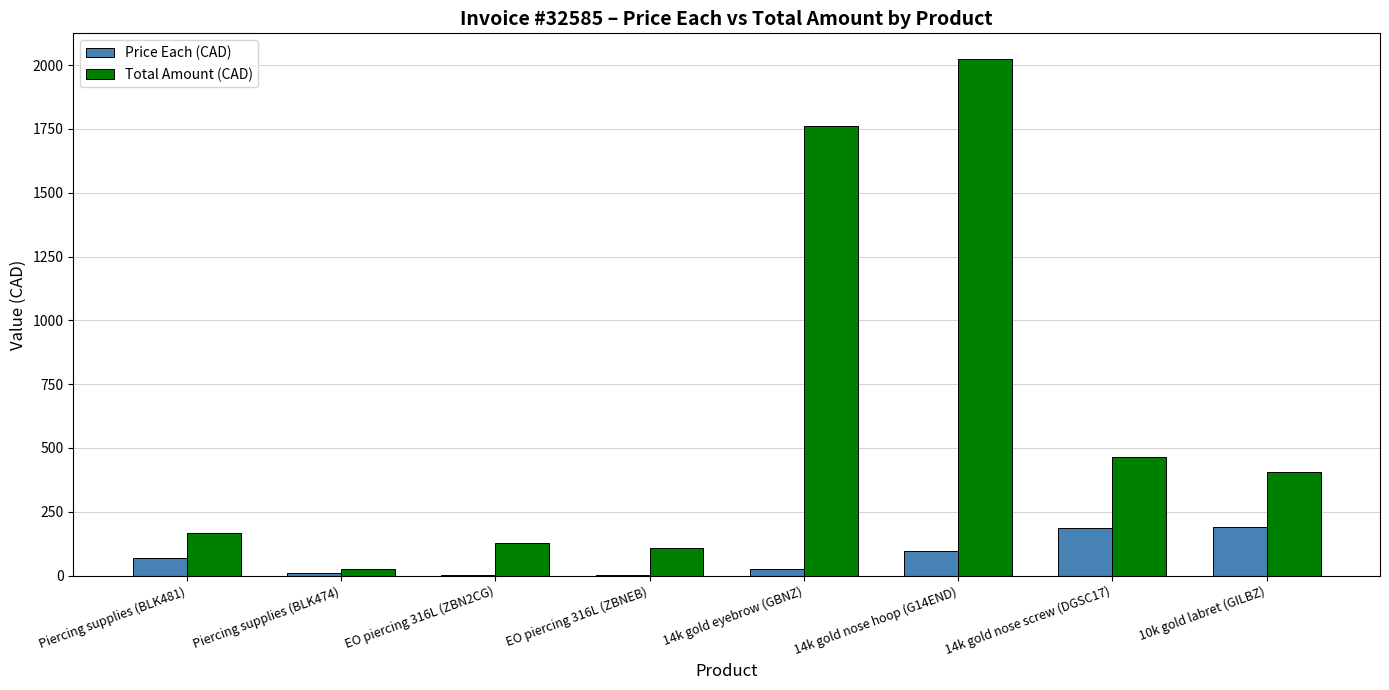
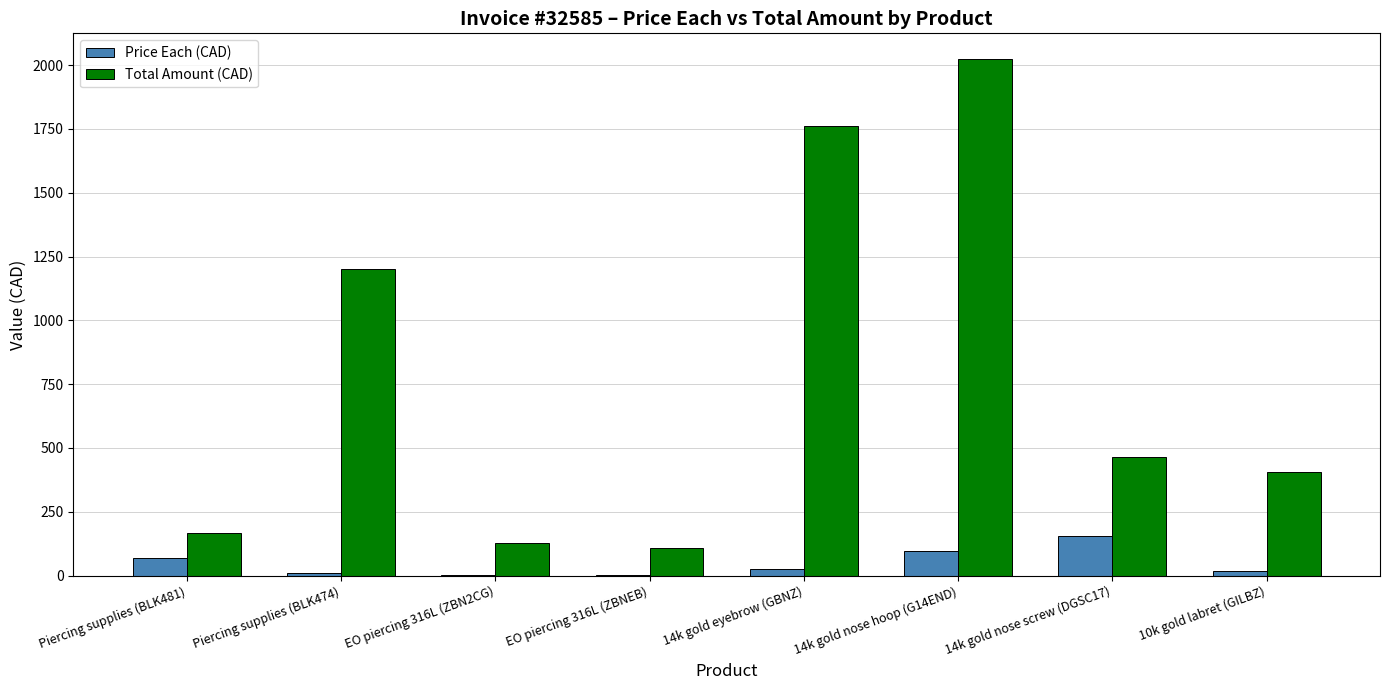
Total Amount (CAD), Piercing supplies (BLK474): 30 -> 1200
Price Each (CAD), 14k gold nose screw (DGSC17): 190 -> 160
Price Each (CAD), 10k gold labret (GILBZ): 190 -> 20
